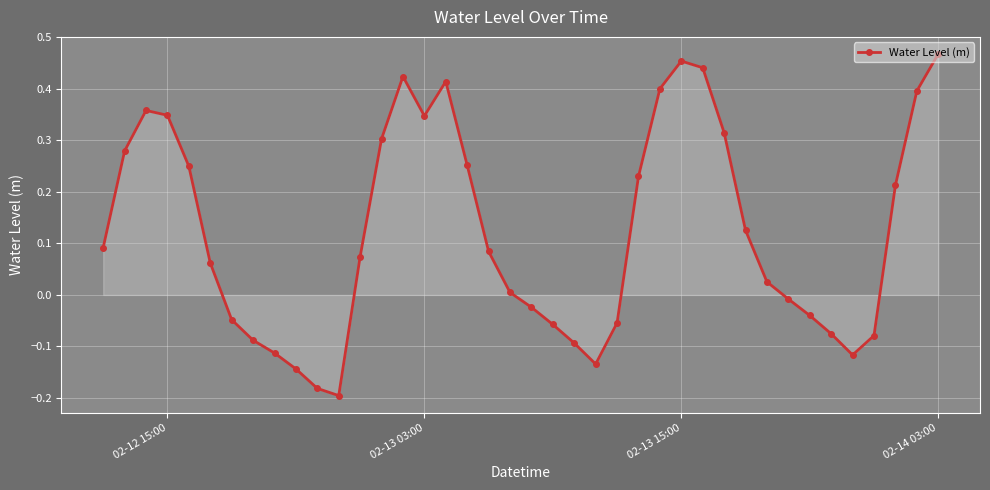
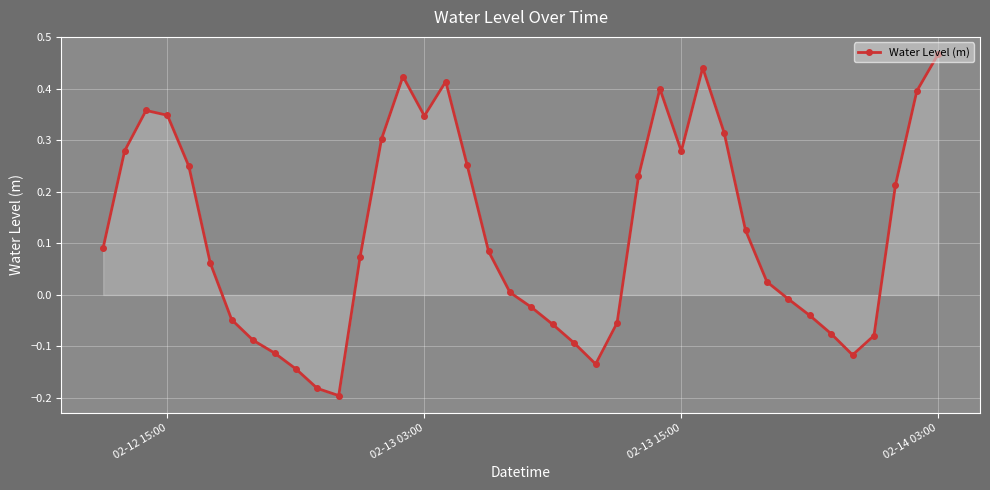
Water Level (m), 02-13 15:00: 0.45 -> 0.28
